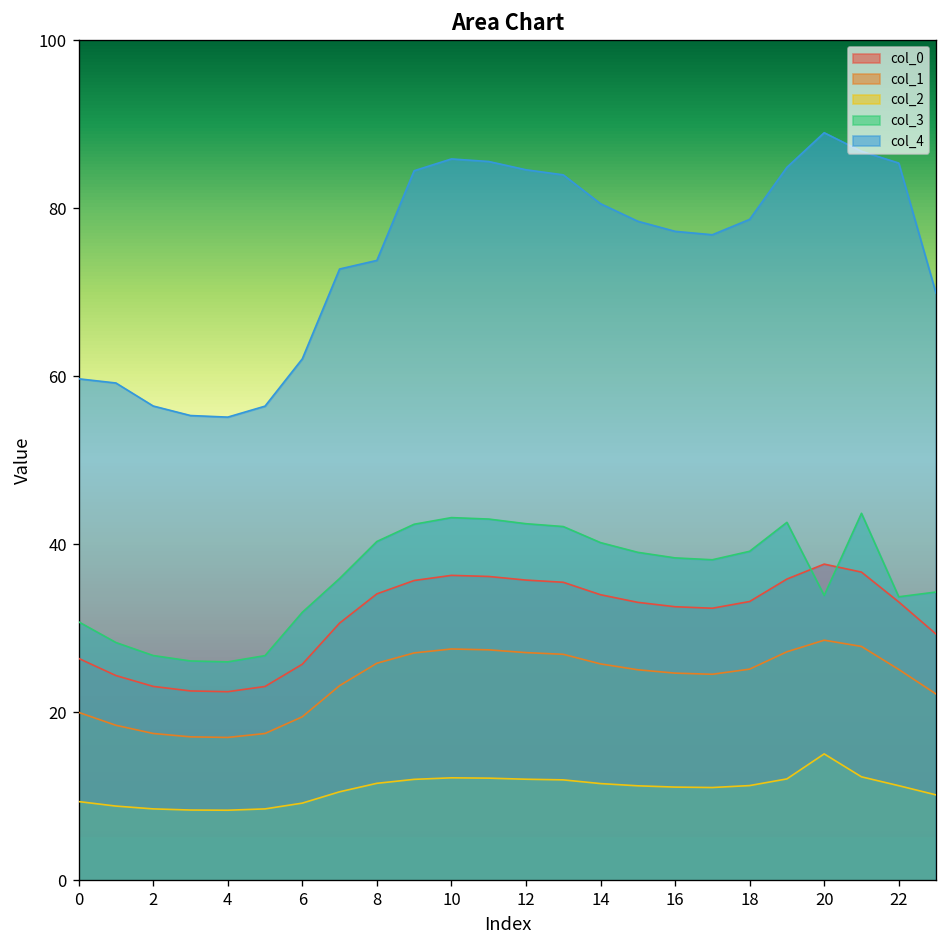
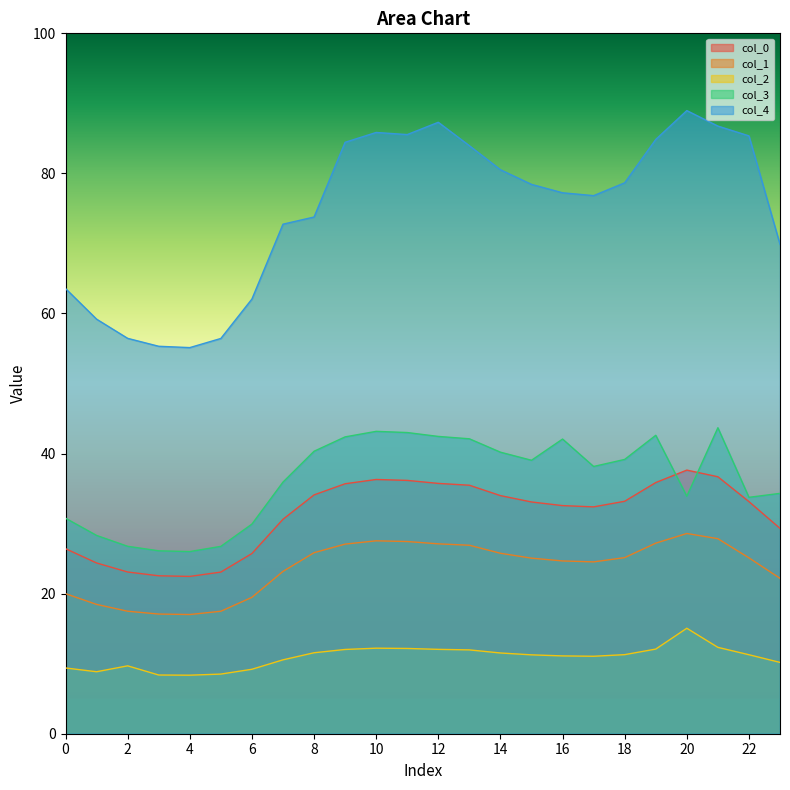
col_4, 0: 60 -> 64
col_2, 2: 9 -> 10
col_3, 6: 32 -> 30
col_4, 12: 85 -> 87
col_3, 16: 38 -> 42
